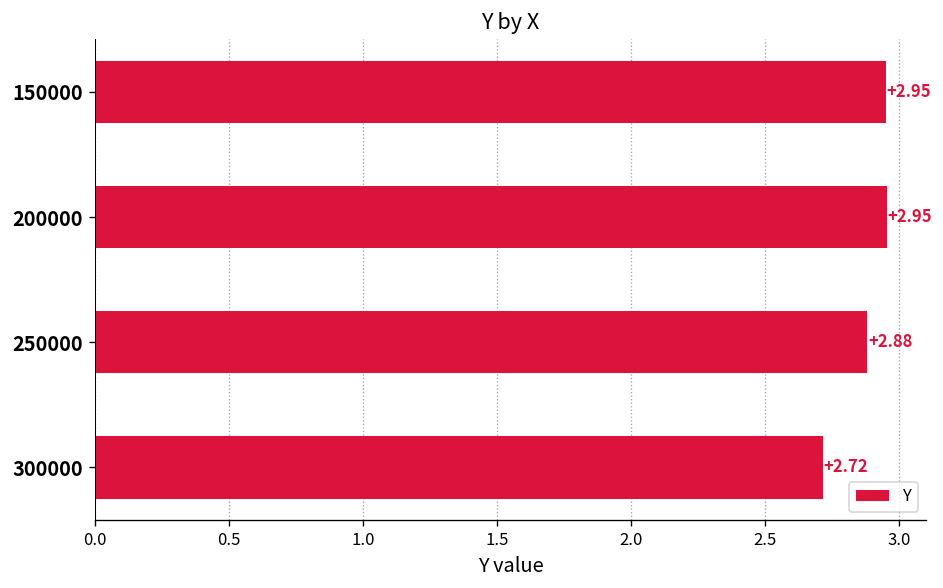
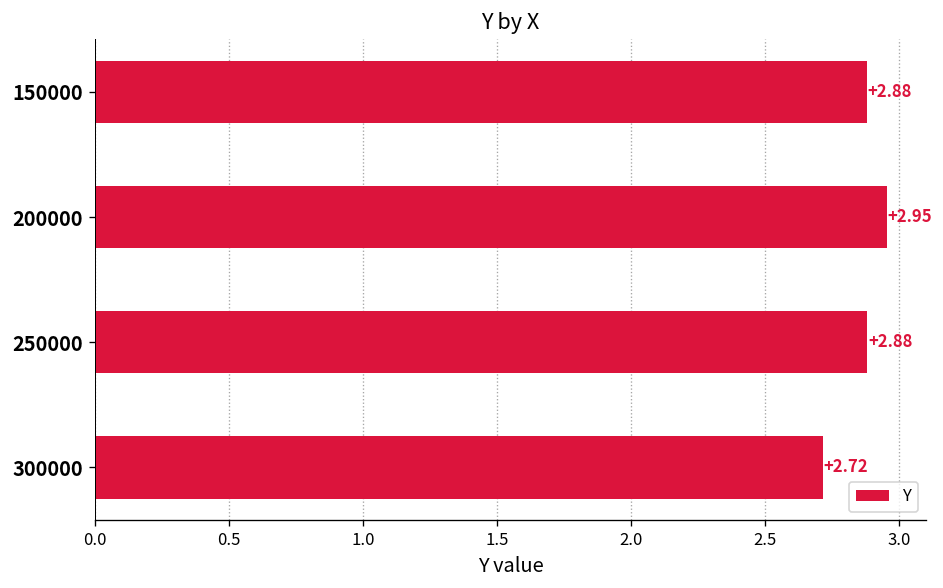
150000: +2.95 -> +2.88
